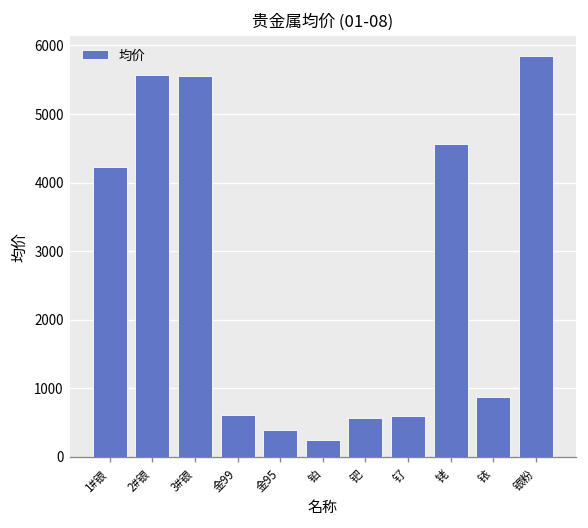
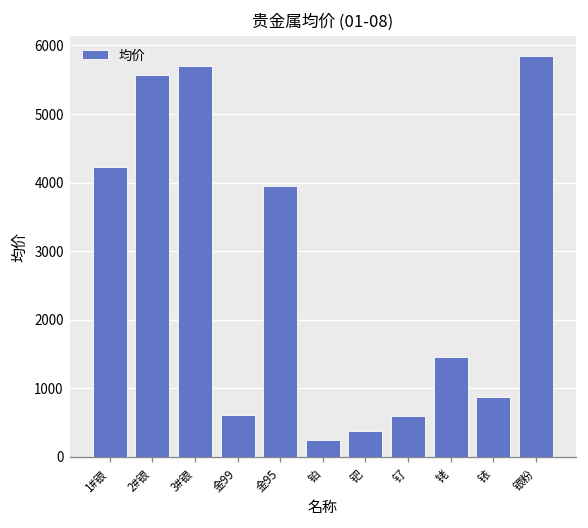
3#银: 5600 -> 5700
金95: 400 -> 4000
钯: 600 -> 400
铑: 4600 -> 1500
